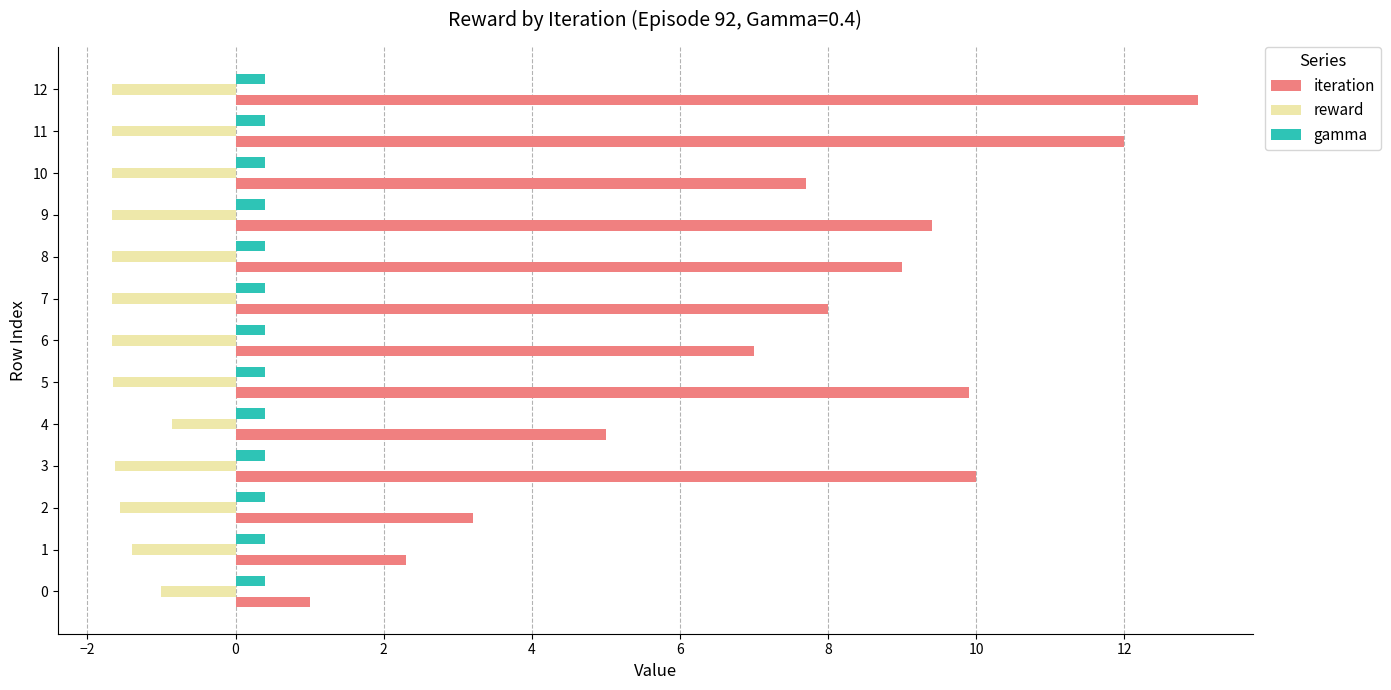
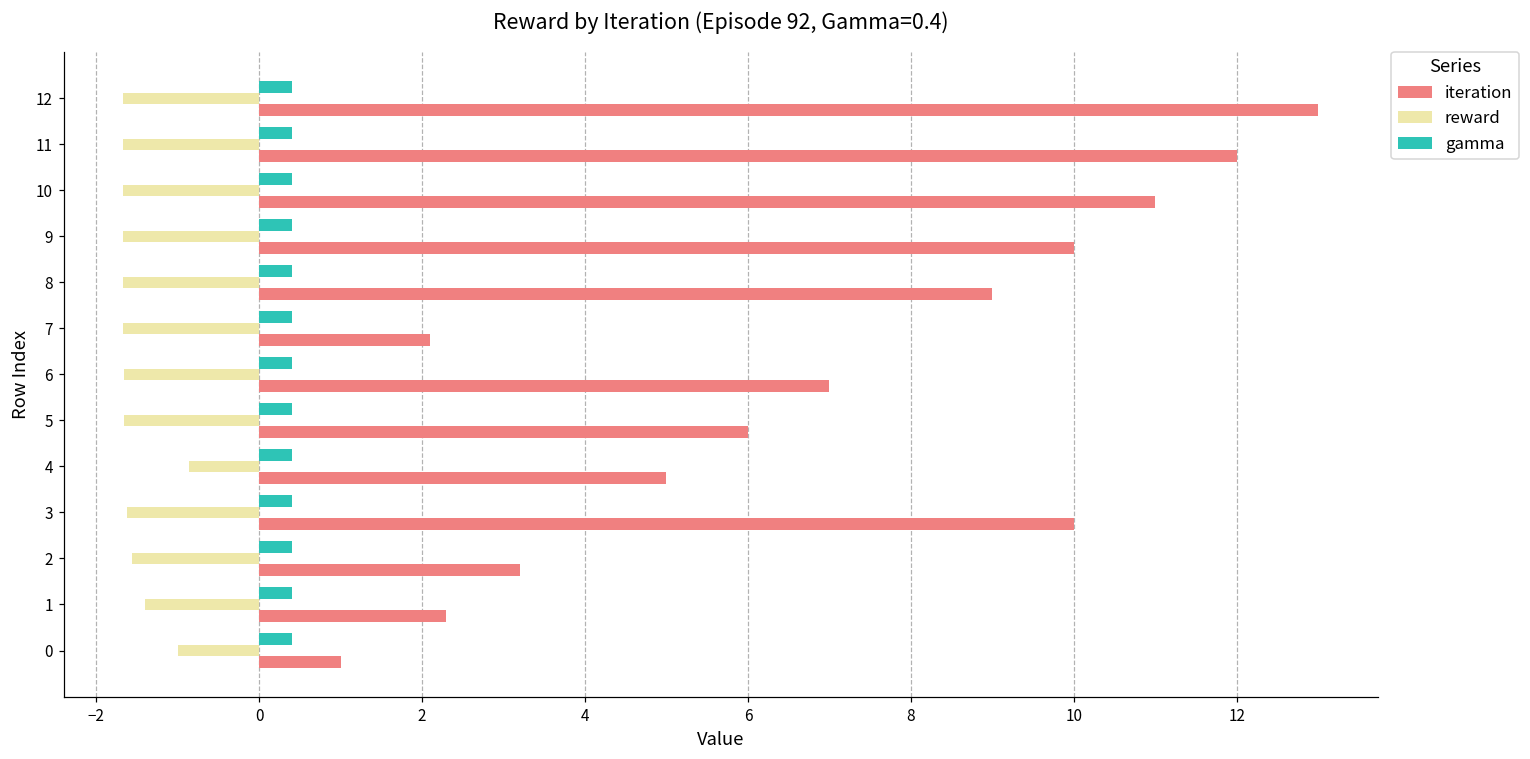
iteration, 10: 7.7 -> 11.0
iteration, 9: 9.4 -> 10.0
iteration, 7: 8.0 -> 2.1
iteration, 5: 9.9 -> 6.0
